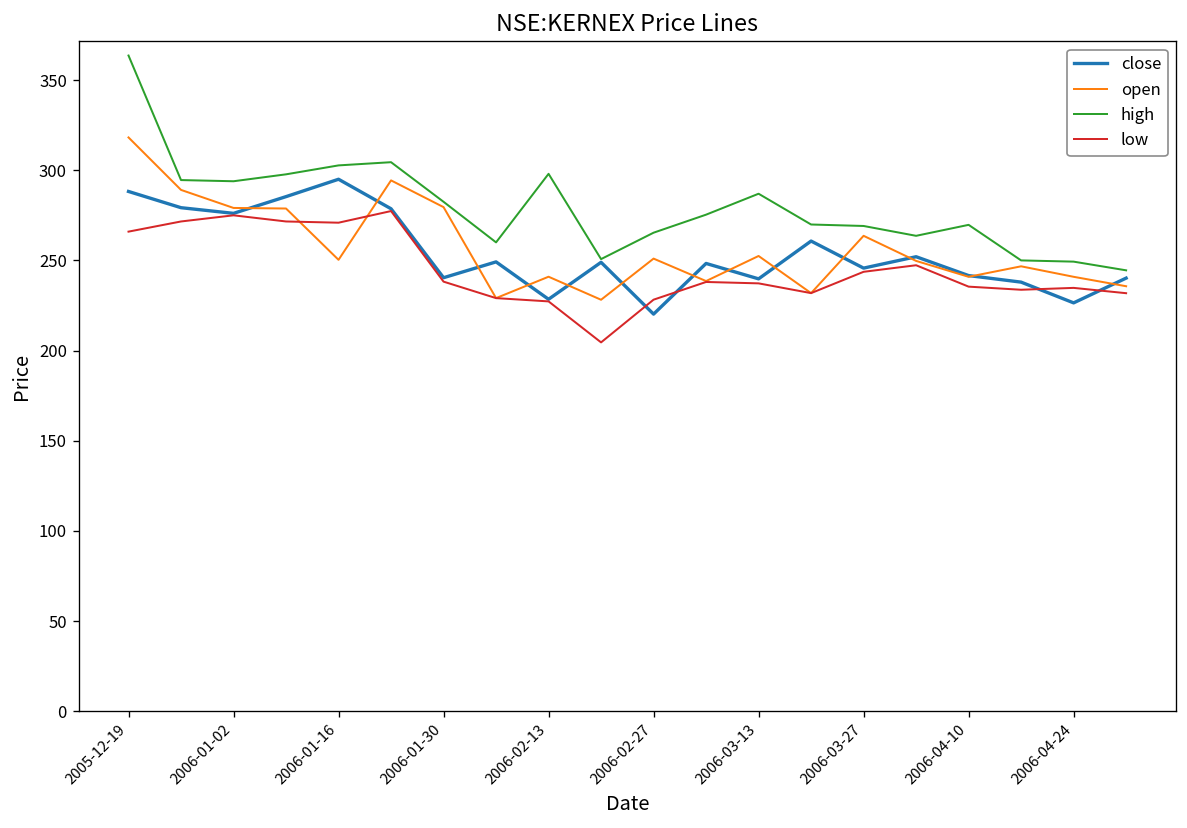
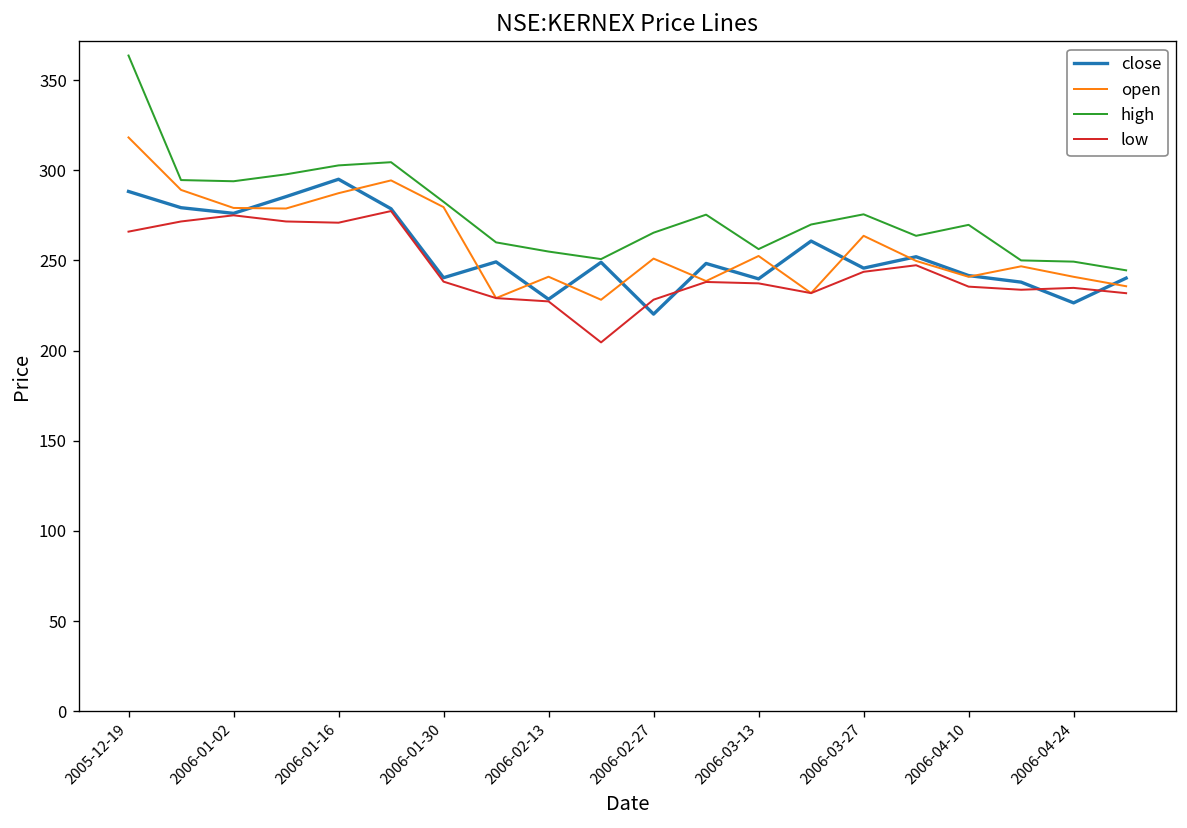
open, 2006-01-16: 250 -> 287
high, 2006-02-13: 298 -> 255
high, 2006-03-13: 287 -> 256
high, 2006-03-27: 269 -> 276
